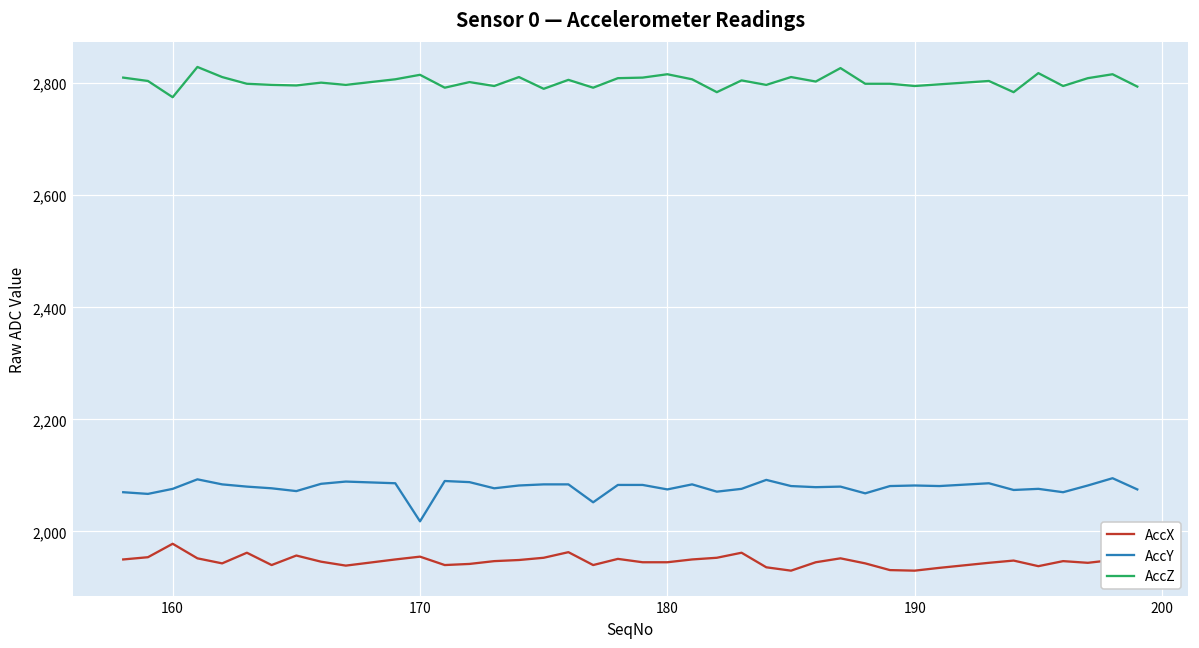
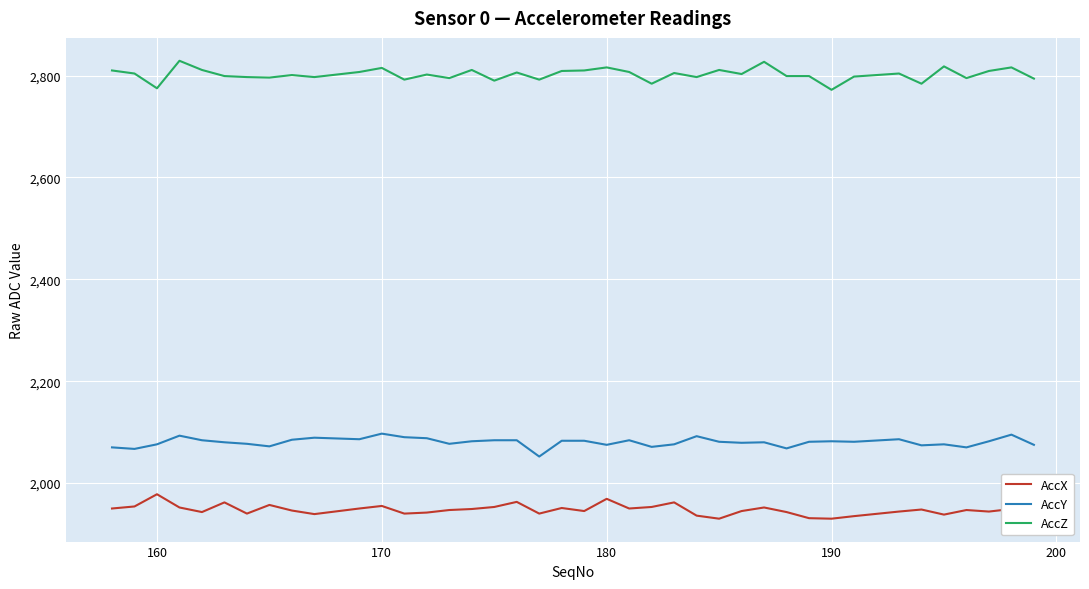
AccY, 170: 2,020 -> 2,100
AccX, 180: 1,950 -> 1,970
AccZ, 190: 2,800 -> 2,770
